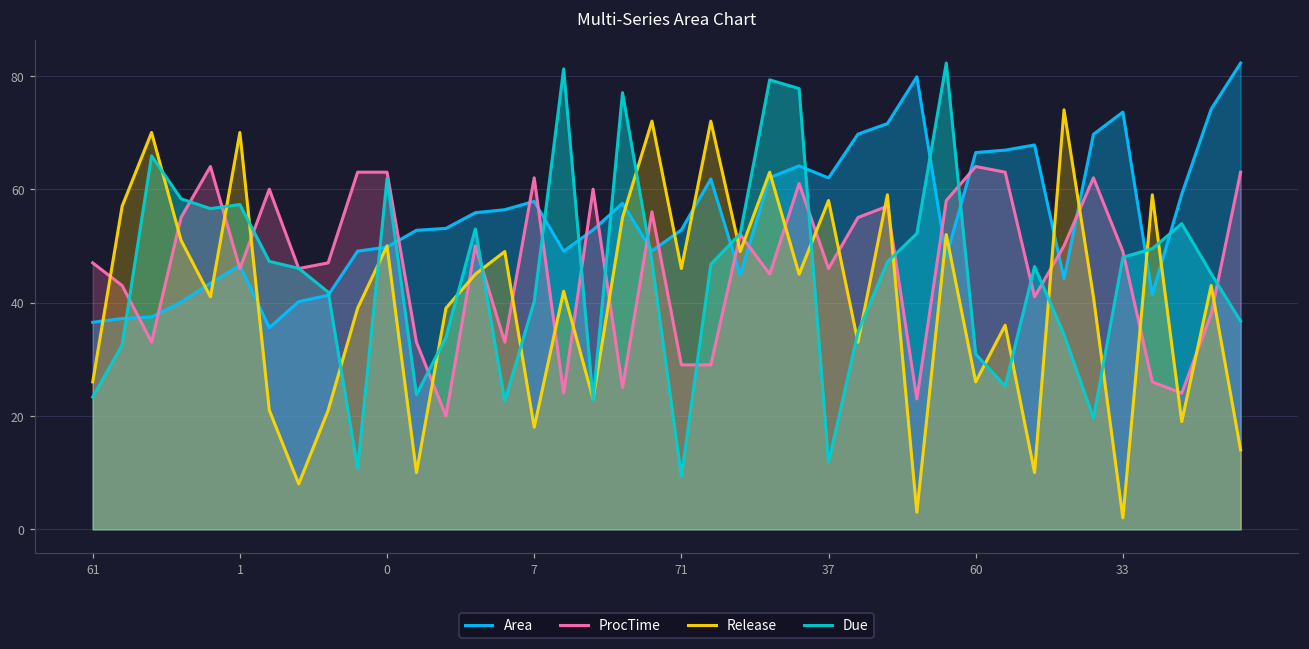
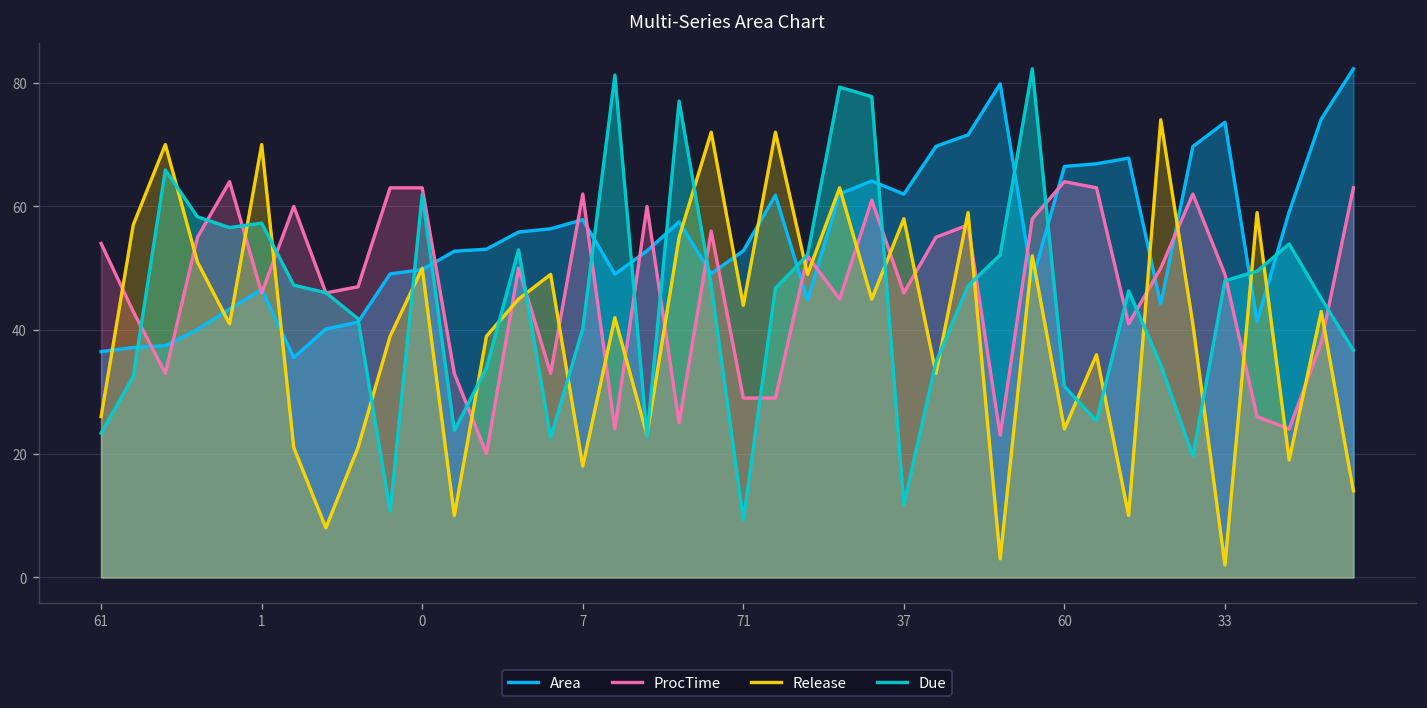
ProcTime, 61: 47 -> 54
Release, 71: 46 -> 44
Release, 60: 26 -> 24
